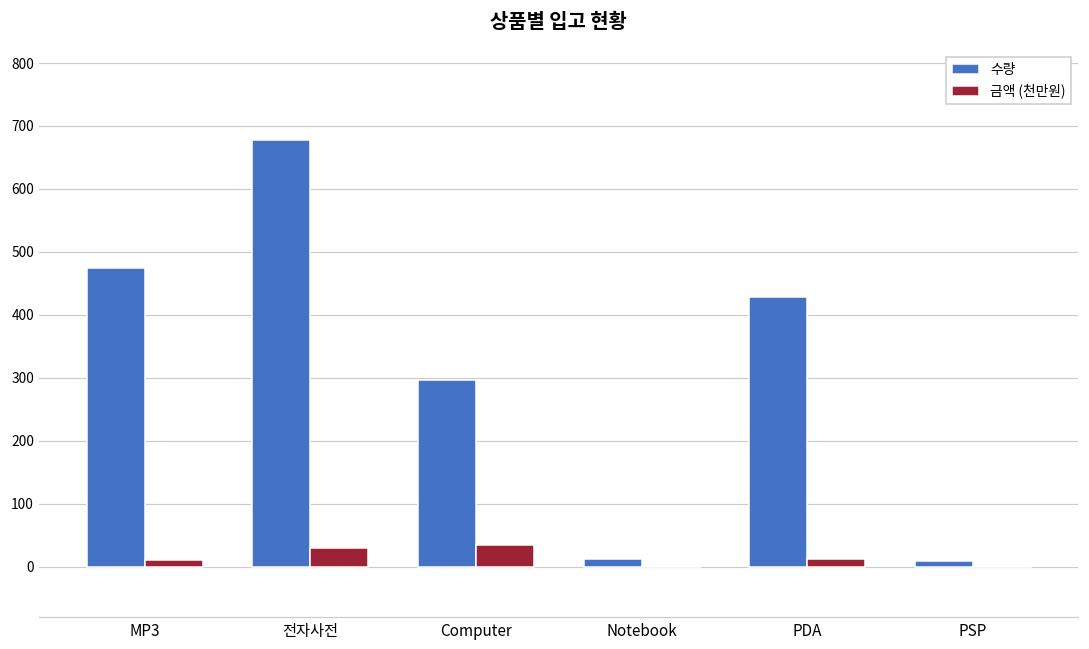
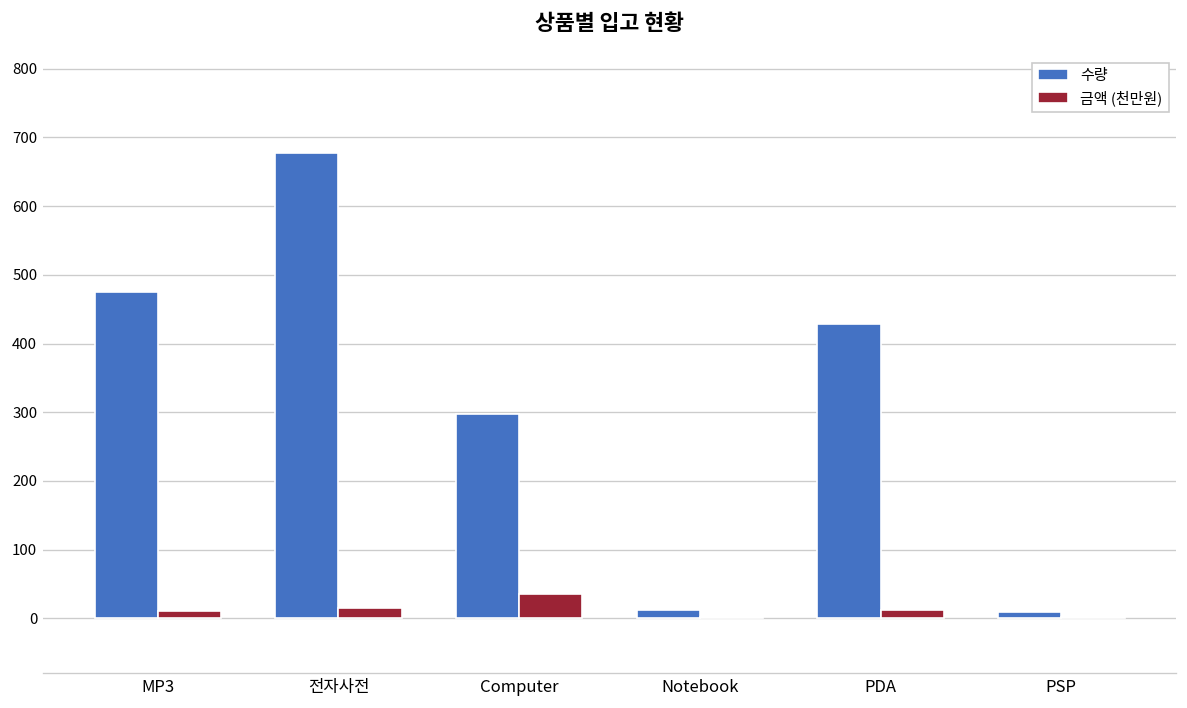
금액 (천만원), 전자사전: 30 -> 20
